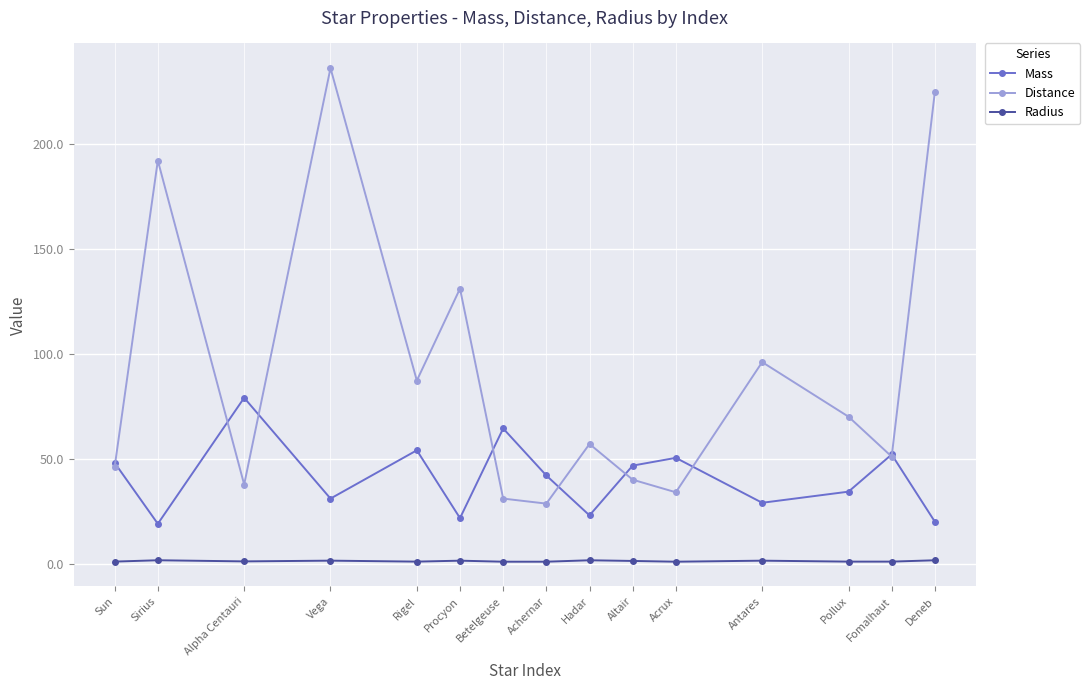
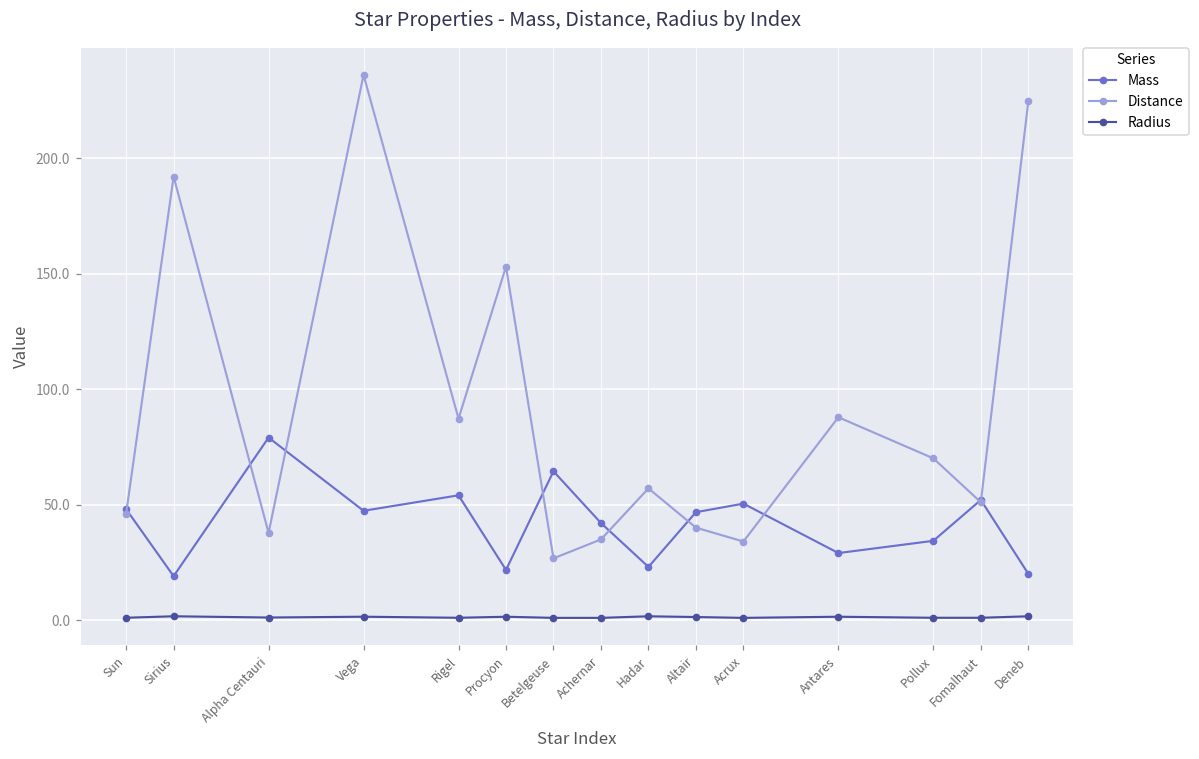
Mass, Vega: 31 -> 47
Distance, Procyon: 131 -> 153
Distance, Betelgeuse: 31 -> 27
Distance, Achernar: 29 -> 35
Distance, Antares: 96 -> 88
